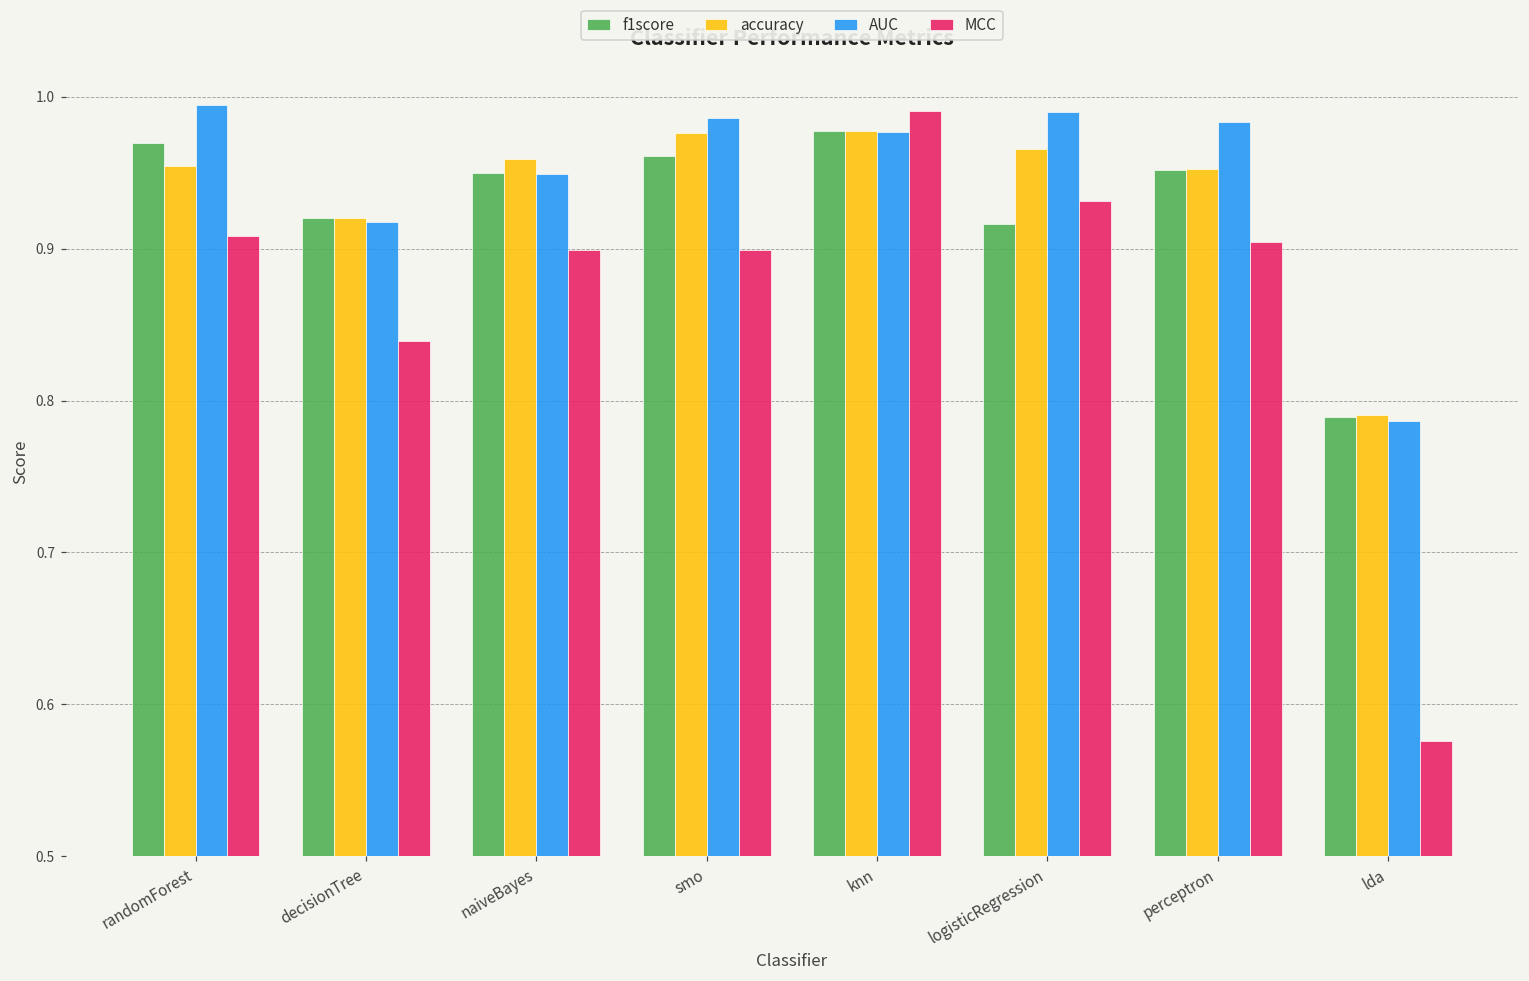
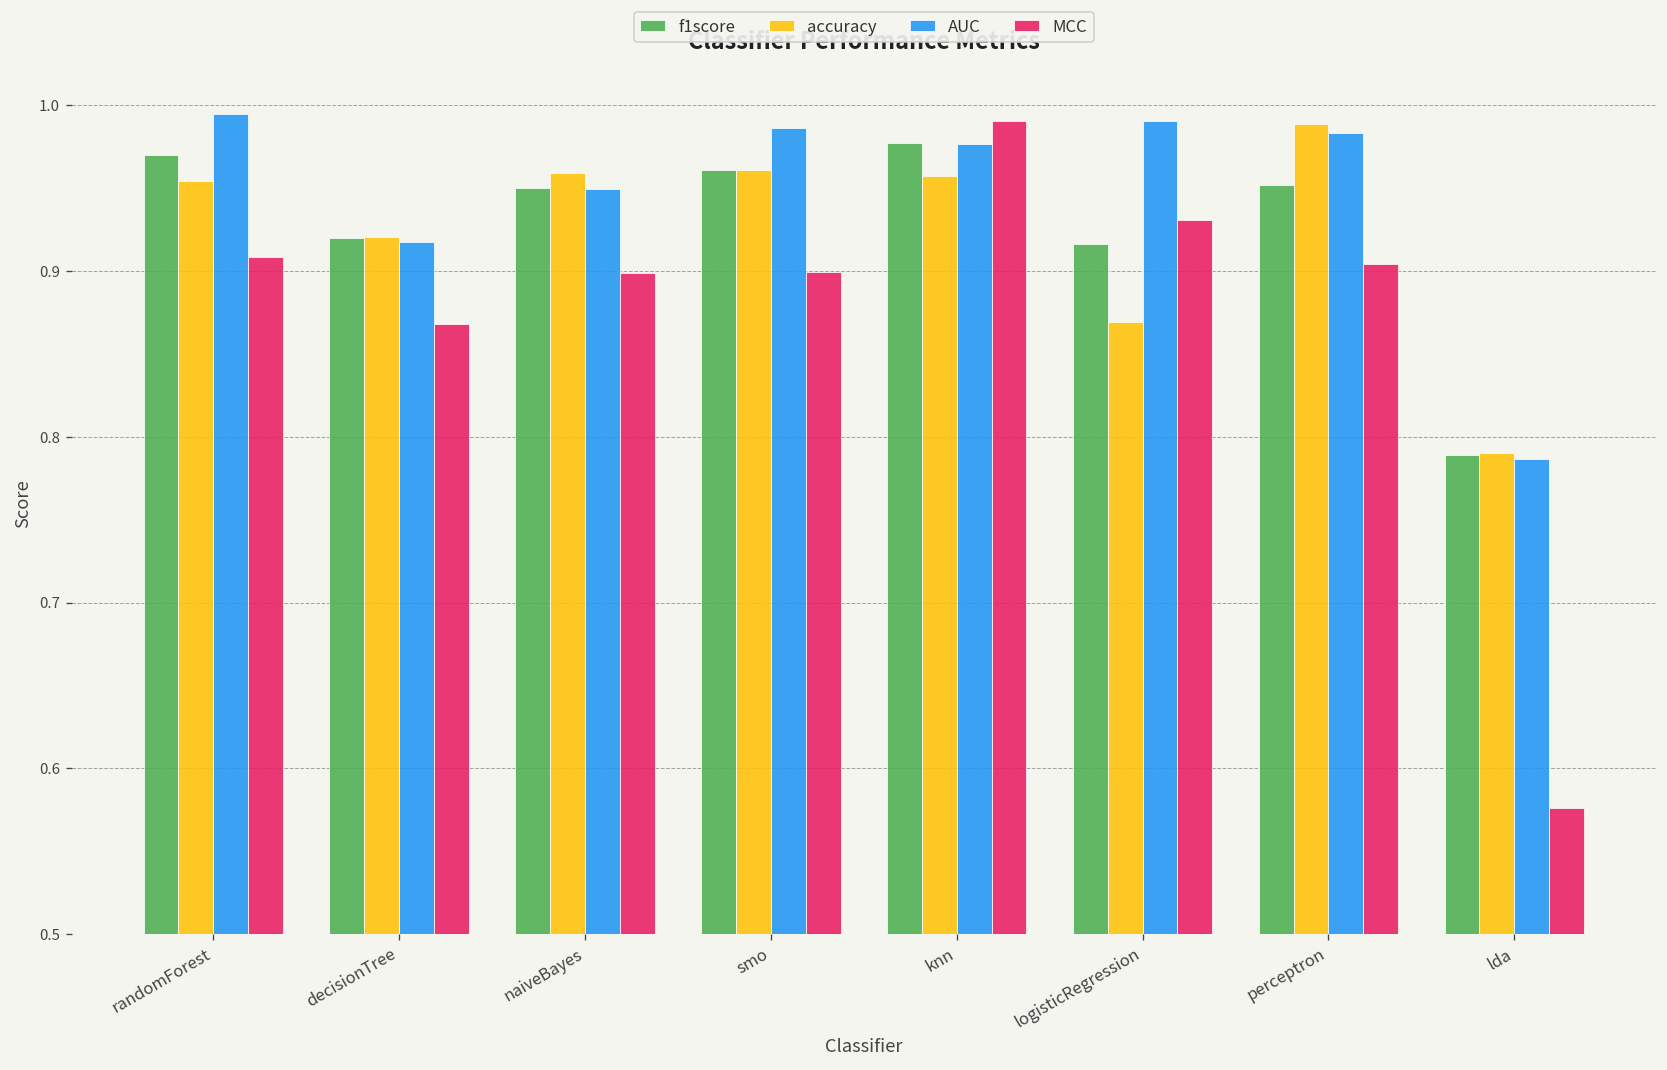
MCC, decisionTree: 0.839 -> 0.868
accuracy, smo: 0.976 -> 0.961
accuracy, knn: 0.977 -> 0.957
accuracy, logisticRegression: 0.966 -> 0.869
accuracy, perceptron: 0.952 -> 0.989
